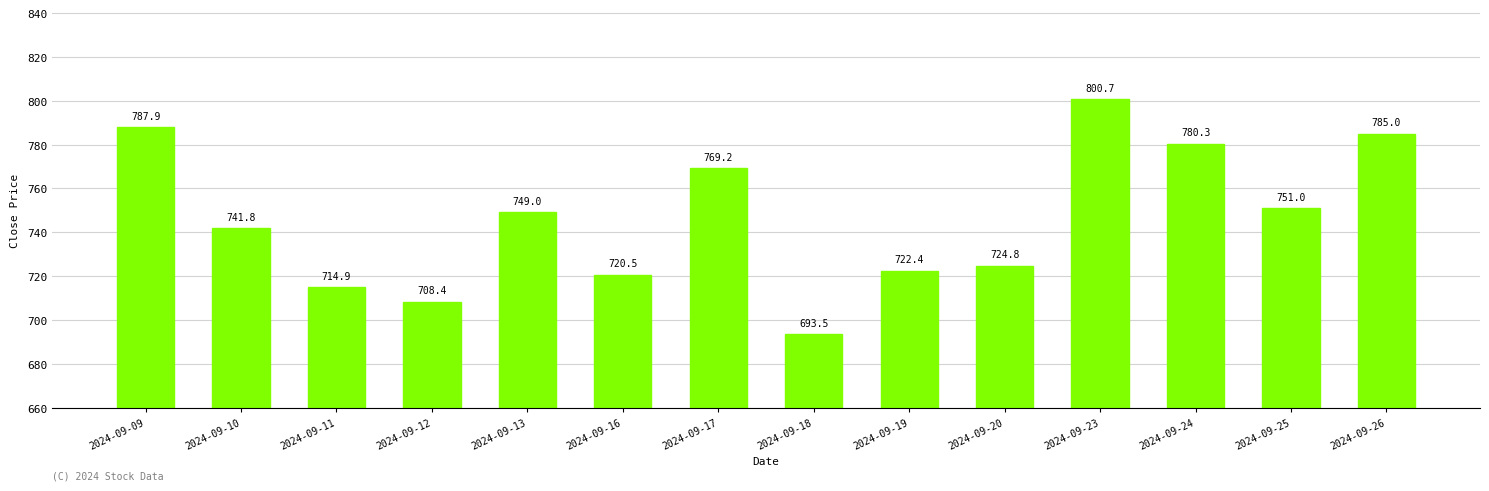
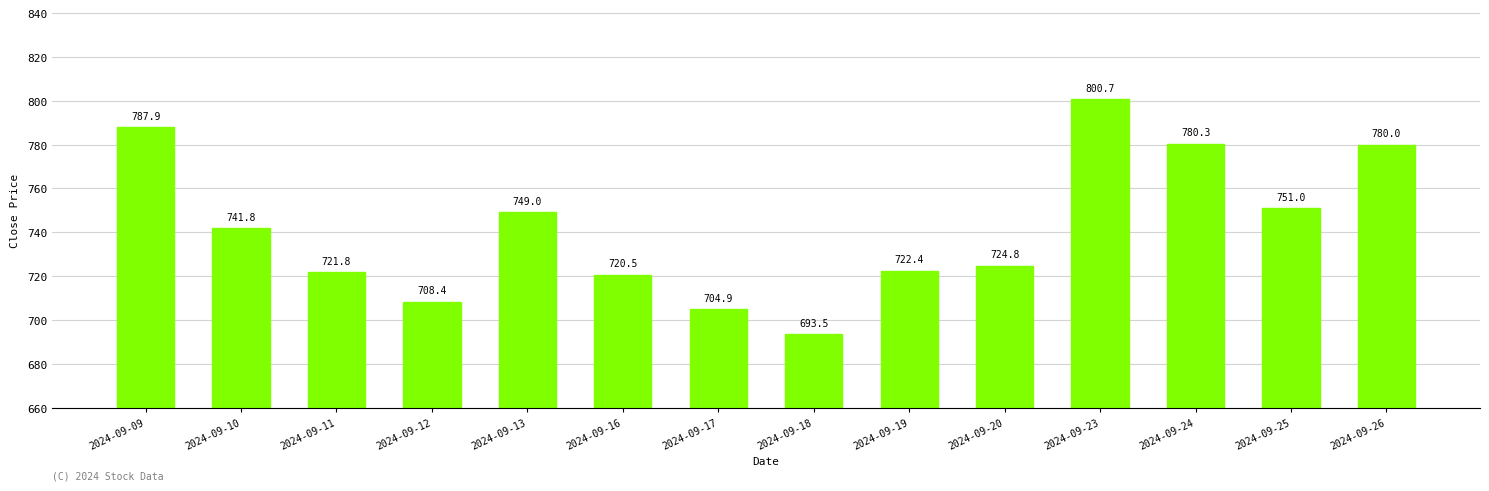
2024-09-11: 714.9 -> 721.8
2024-09-17: 769.2 -> 704.9
2024-09-26: 785.0 -> 780.0
